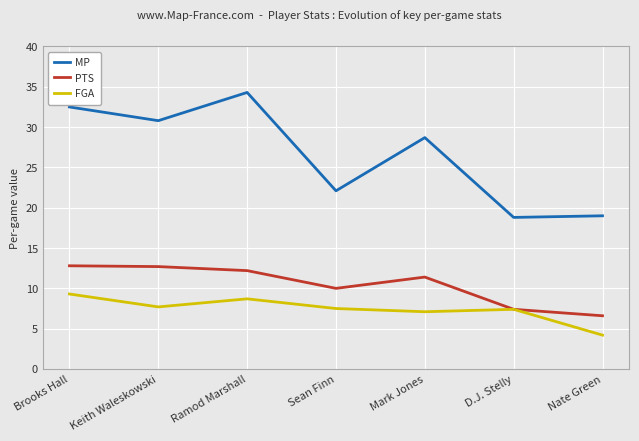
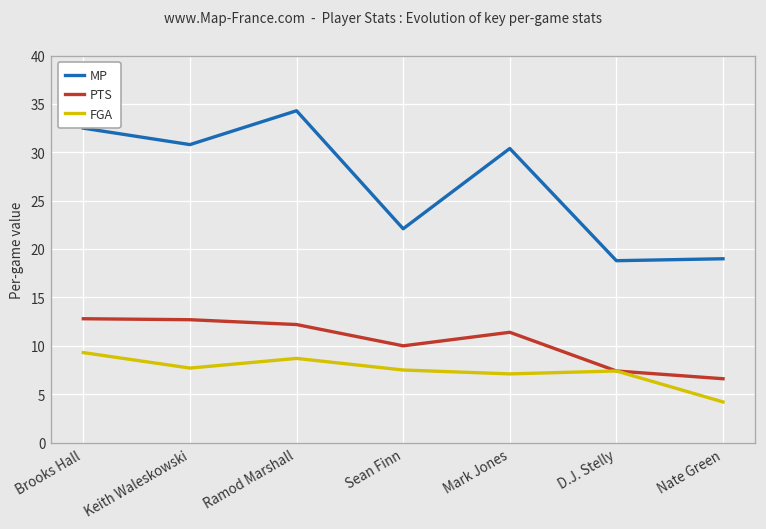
MP, Mark Jones: 29 -> 30
